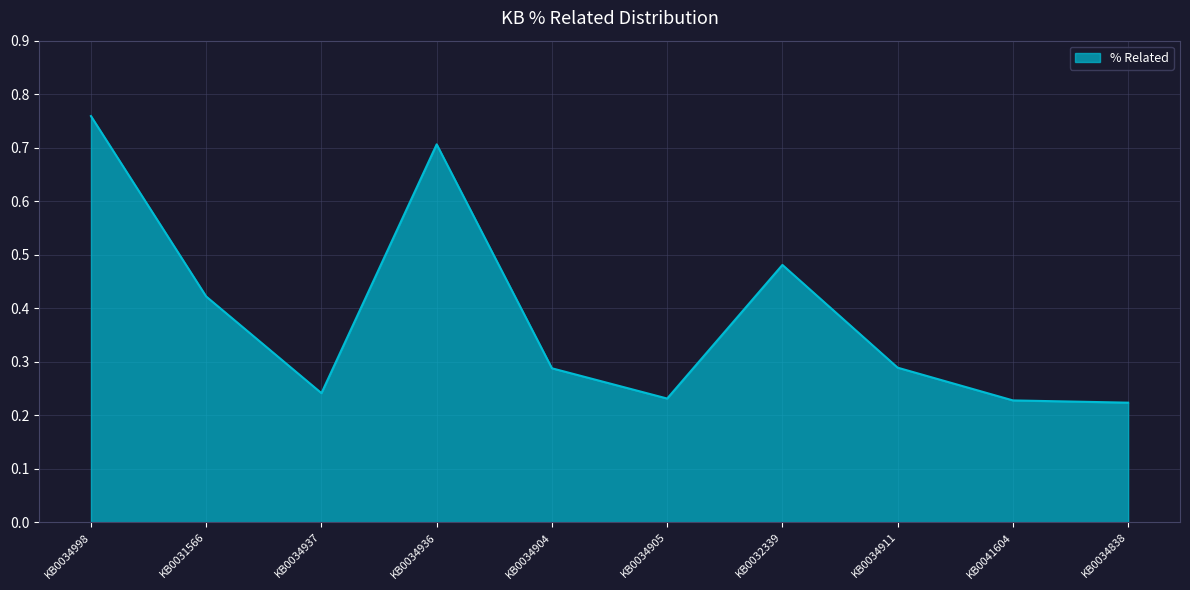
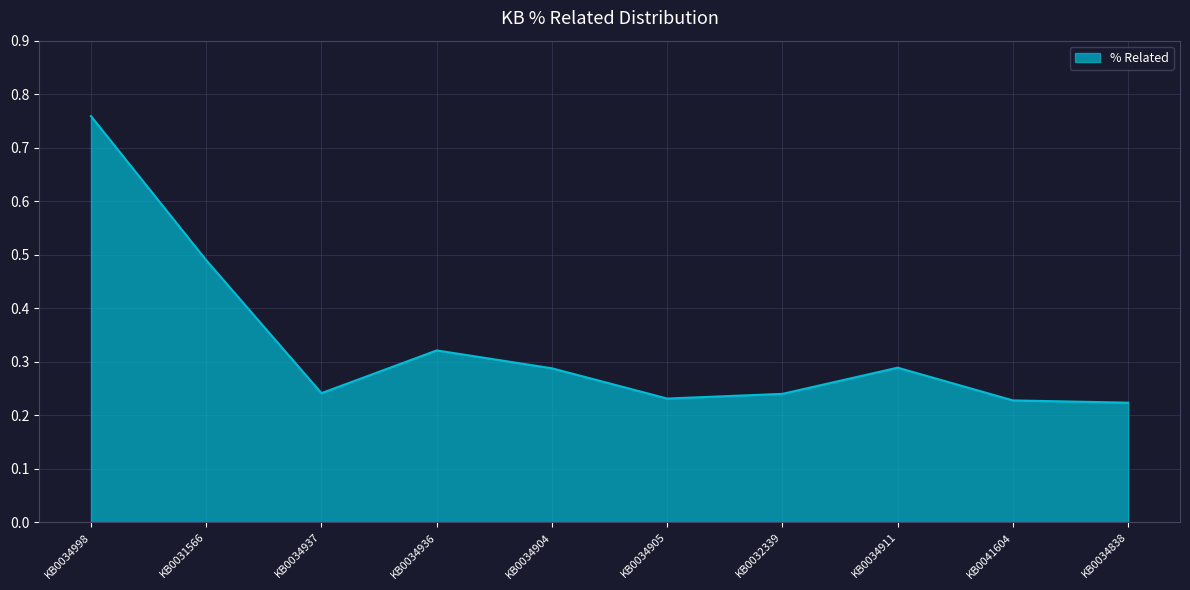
KB0031566: 0.42 -> 0.49
KB0034936: 0.71 -> 0.32
KB0032339: 0.48 -> 0.24
